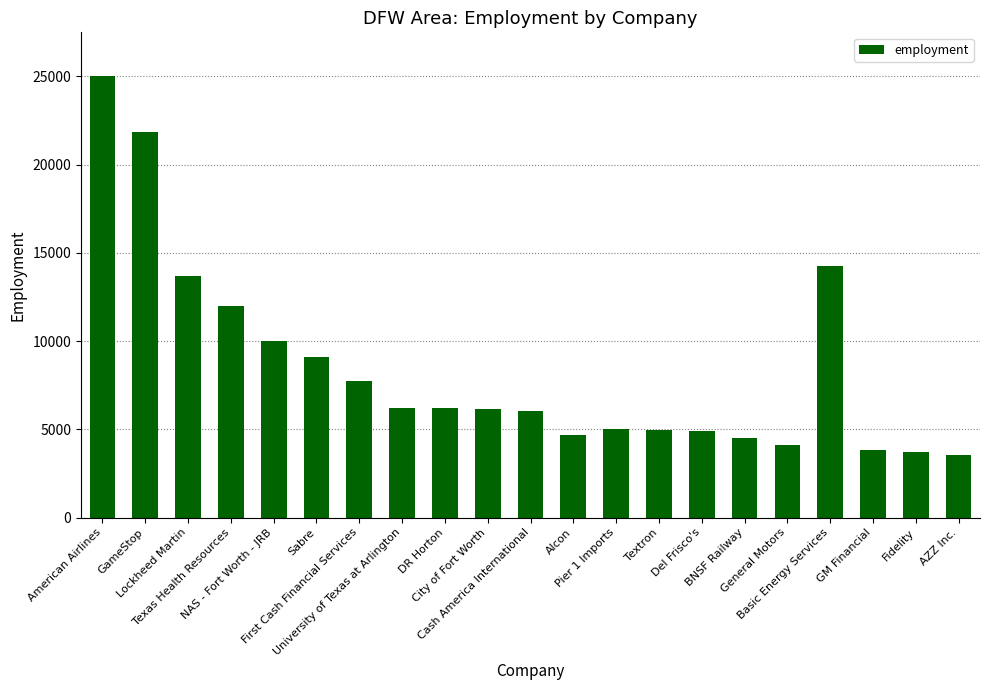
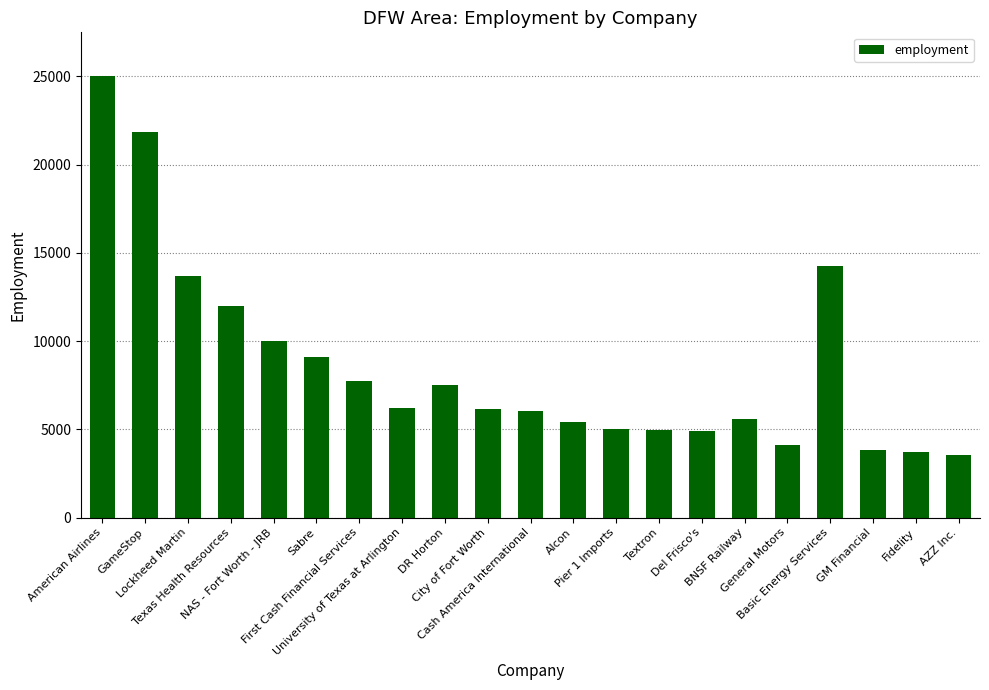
DR Horton: 6200 -> 7500
Alcon: 4700 -> 5400
BNSF Railway: 4500 -> 5600
